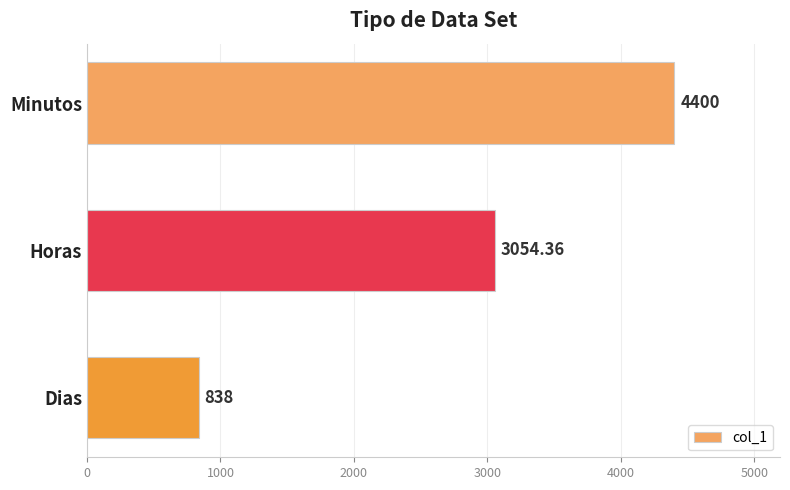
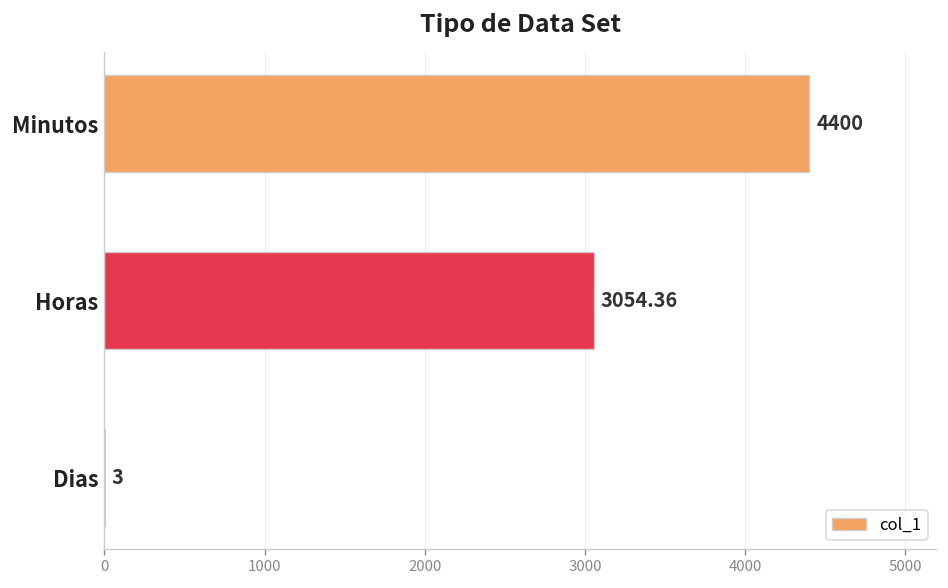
Dias: 838 -> 3
